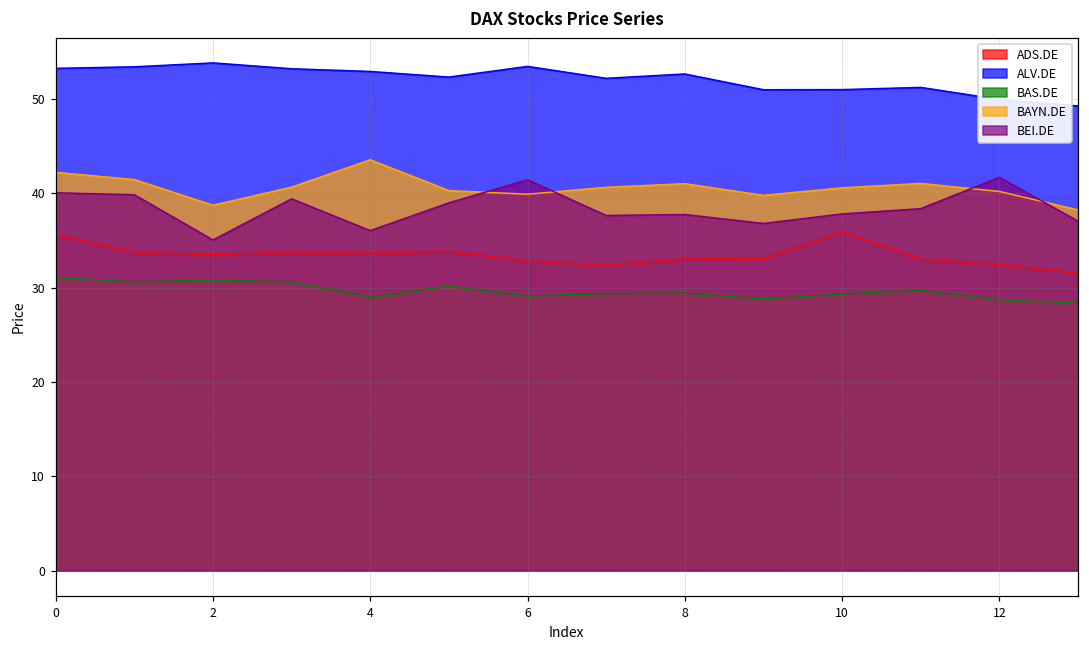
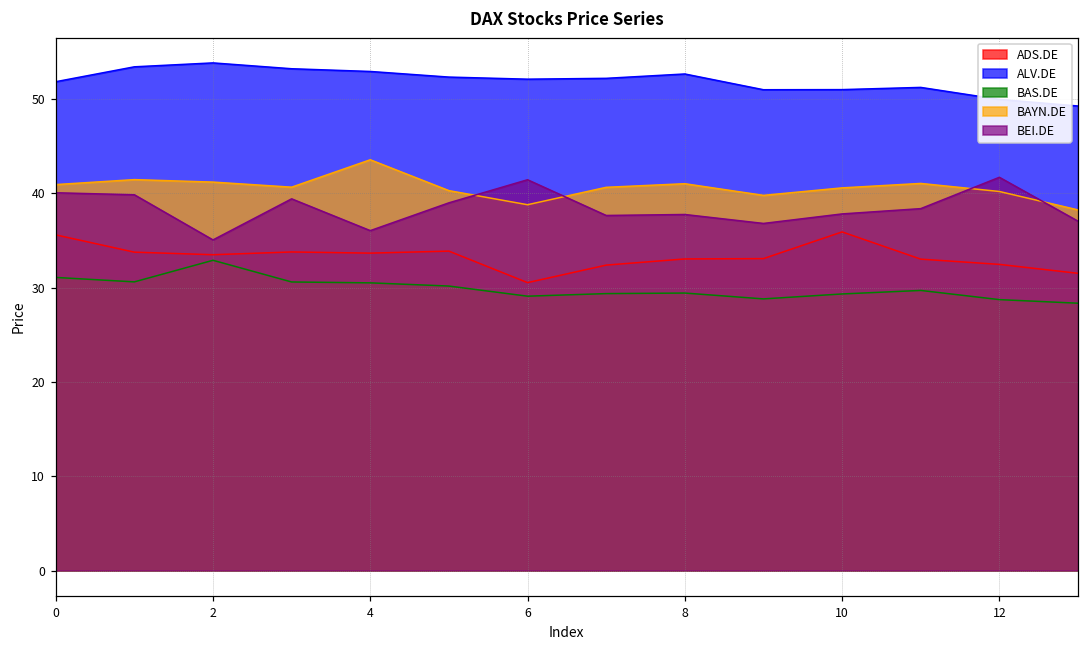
ALV.DE, 0: 53 -> 52
BAYN.DE, 0: 42 -> 41
BAS.DE, 2: 31 -> 33
BAYN.DE, 2: 39 -> 41
BAS.DE, 4: 29 -> 31
ADS.DE, 6: 33 -> 31
ALV.DE, 6: 53 -> 52
BAYN.DE, 6: 40 -> 39
